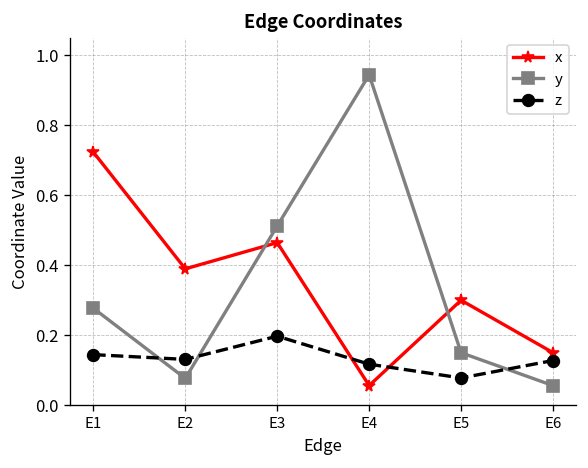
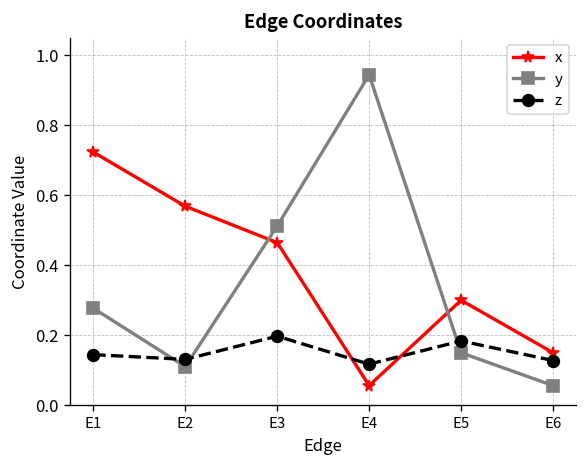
x, E2: 0.39 -> 0.57
y, E2: 0.08 -> 0.11
z, E5: 0.08 -> 0.18
